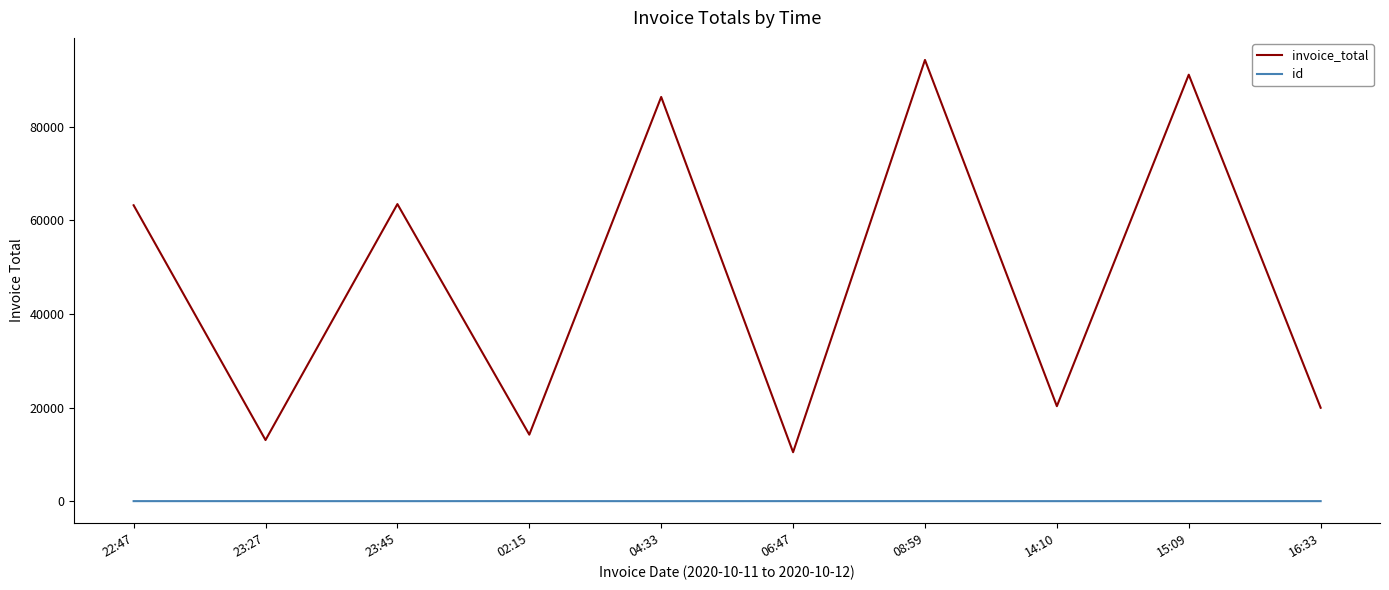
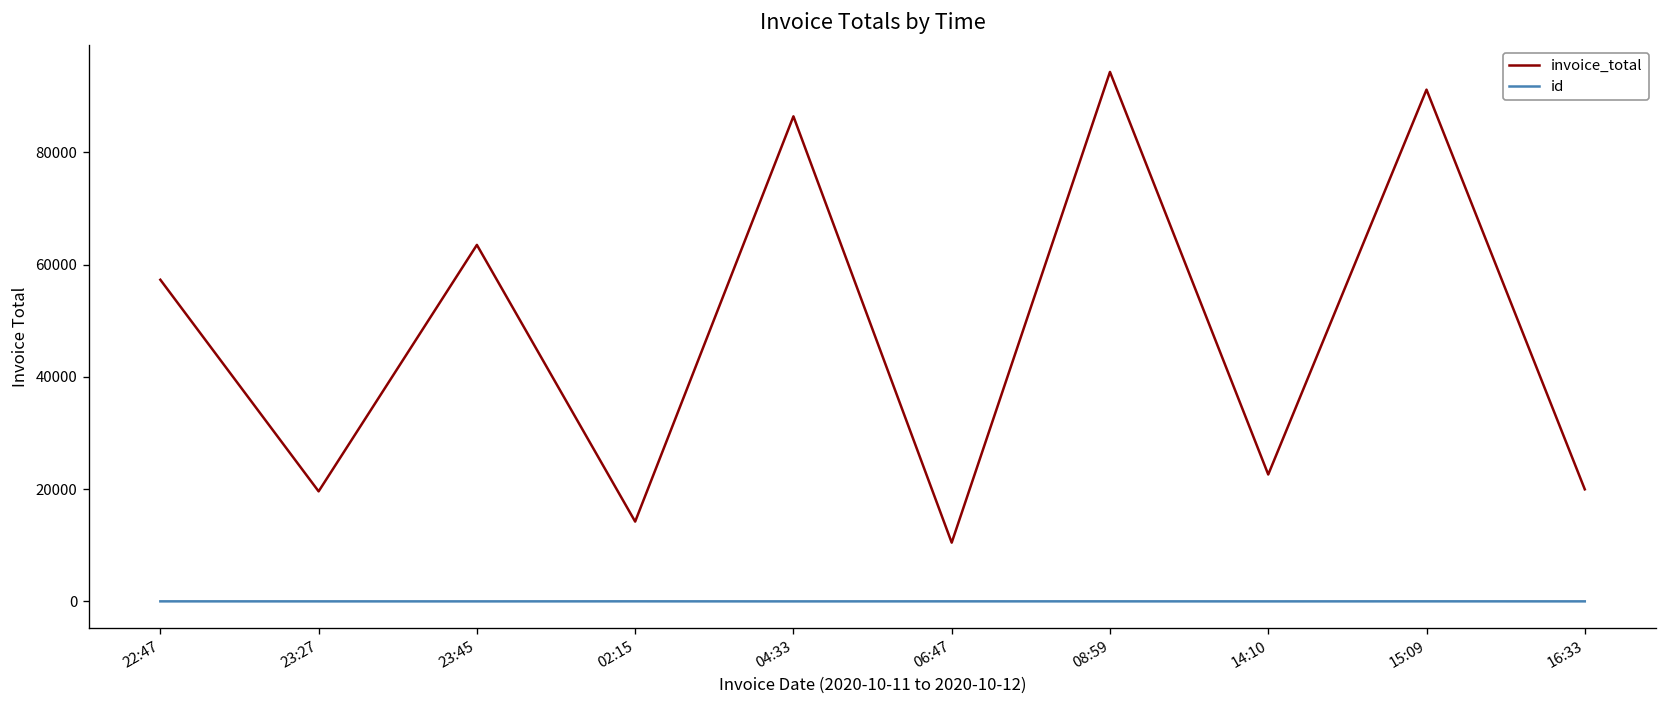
invoice_total, 22:47: 63000 -> 57000
invoice_total, 23:27: 13000 -> 20000
invoice_total, 14:10: 20000 -> 23000
